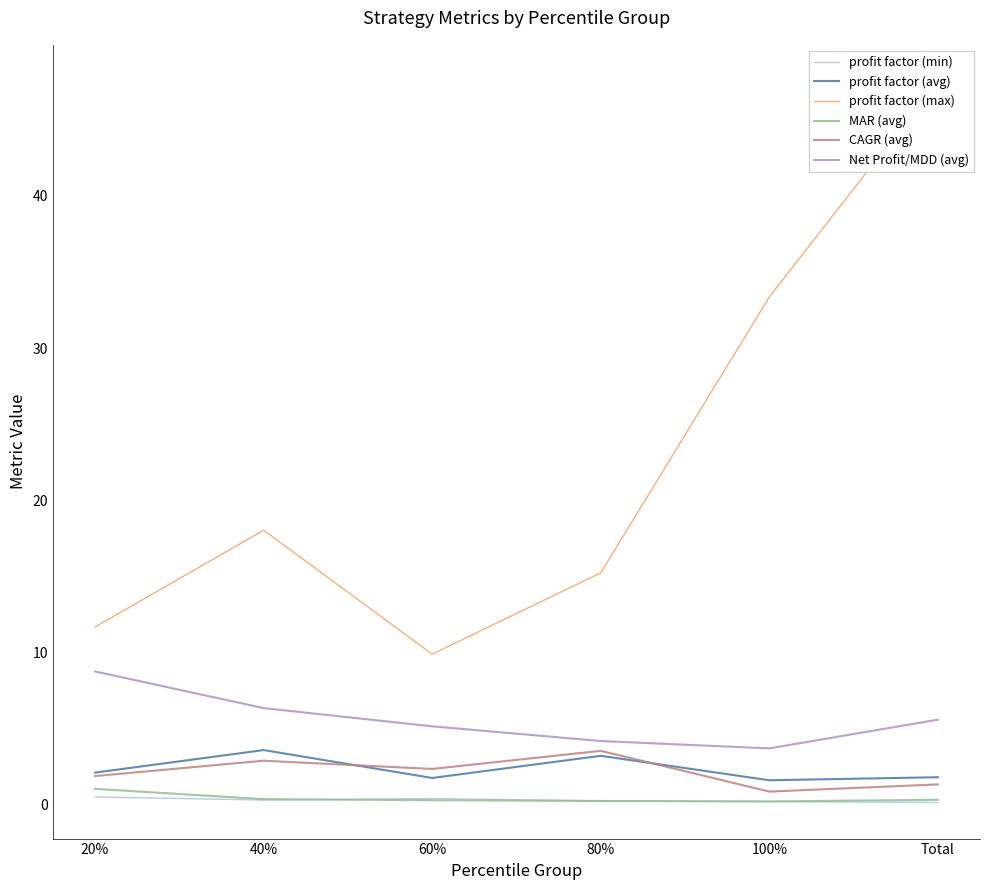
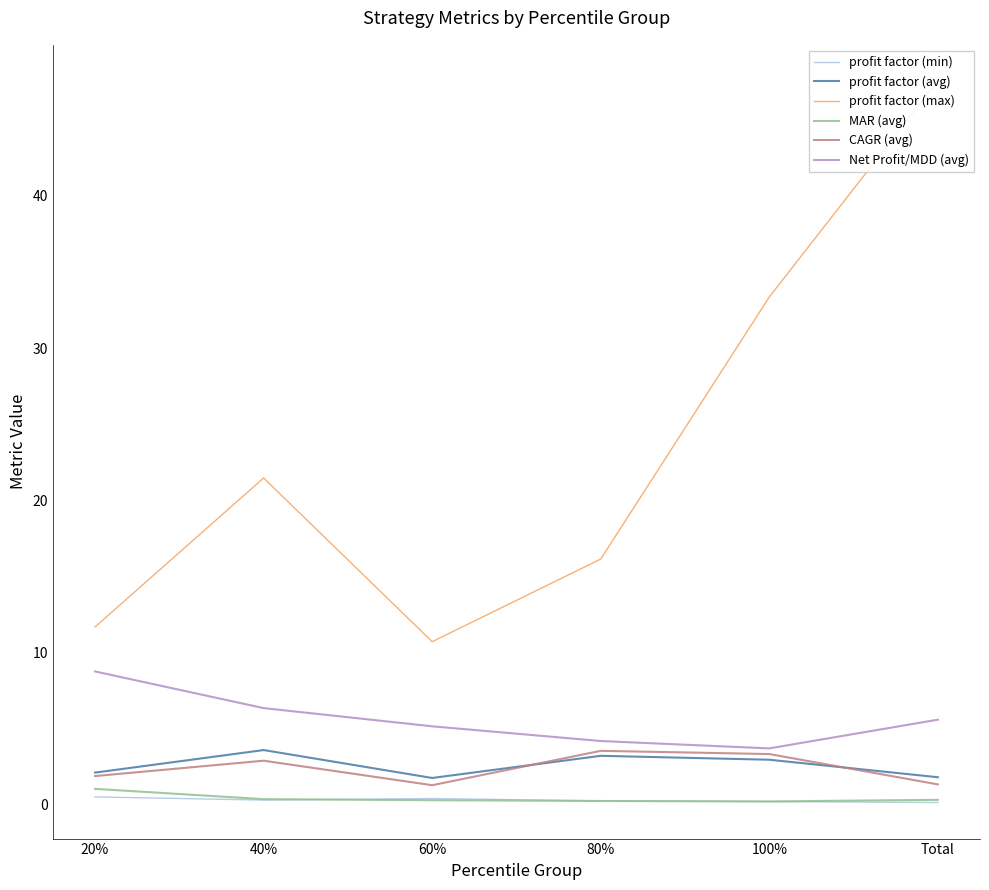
profit factor (max), 40%: 18.0 -> 21.5
profit factor (max), 60%: 9.9 -> 10.7
CAGR (avg), 60%: 2.4 -> 1.3
profit factor (max), 80%: 15.2 -> 16.1
profit factor (avg), 100%: 1.6 -> 3.0
CAGR (avg), 100%: 0.9 -> 3.3
